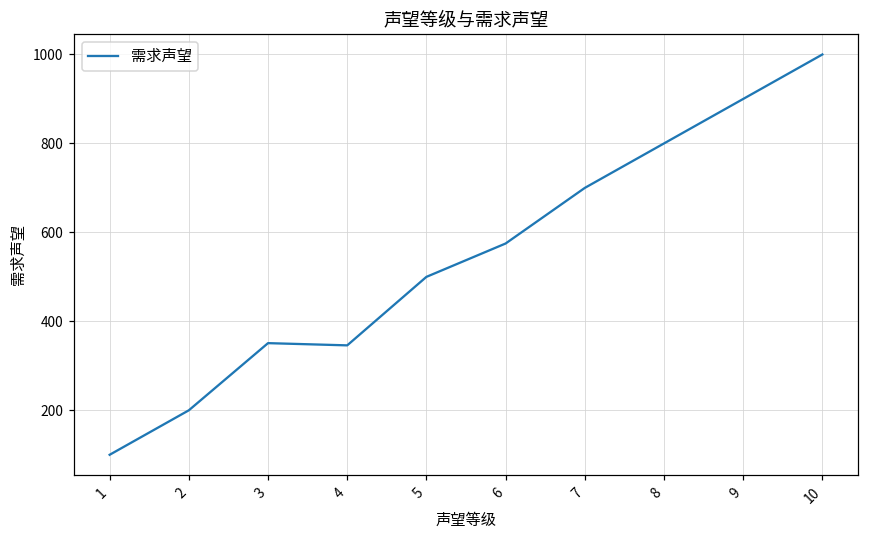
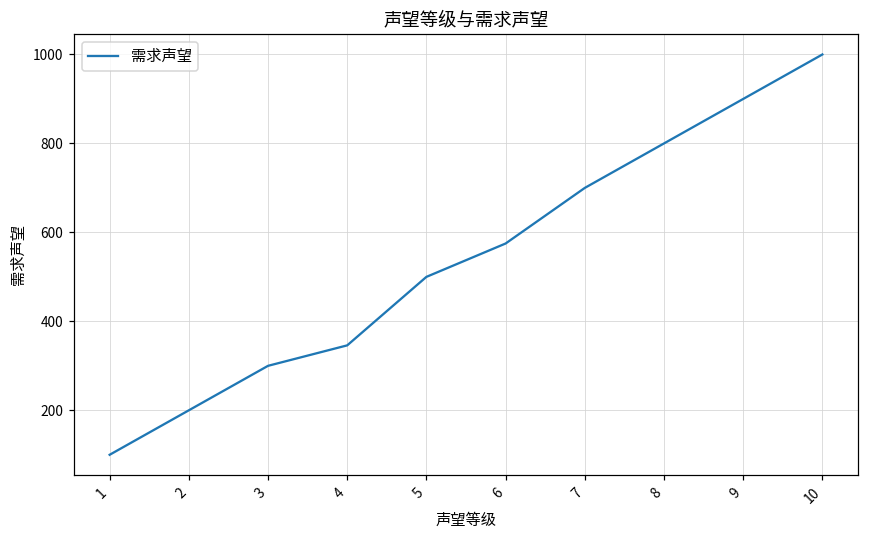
3: 350 -> 300
